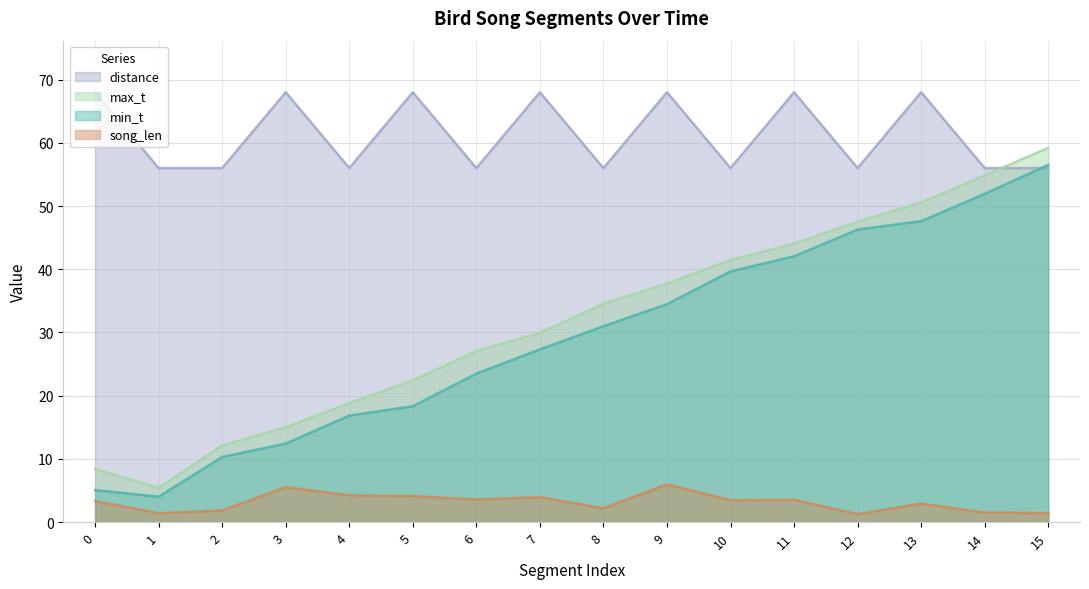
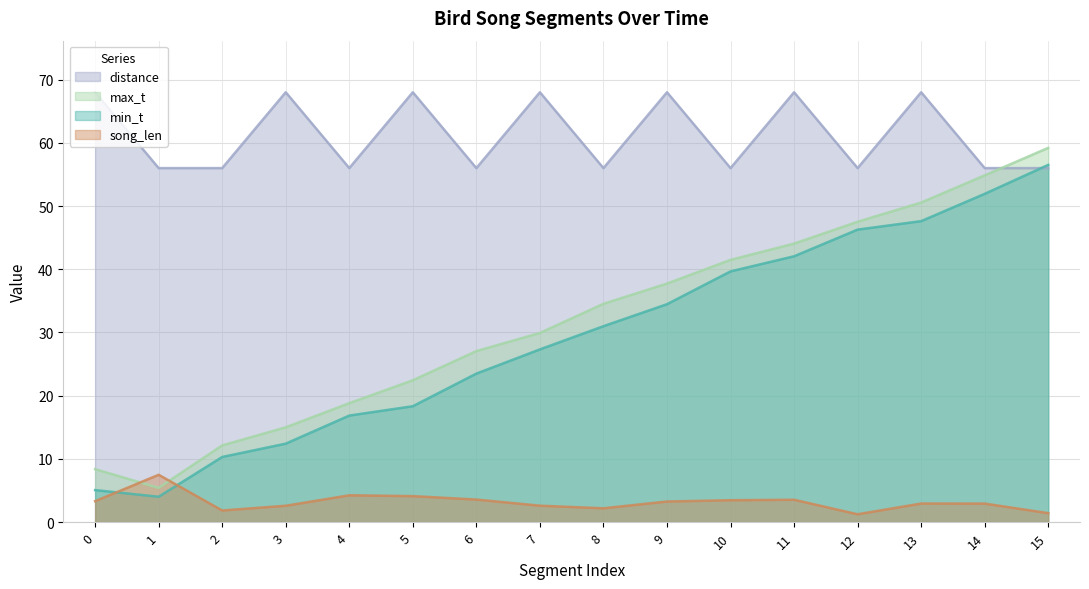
song_len, 1: 1 -> 7
song_len, 3: 6 -> 3
song_len, 7: 4 -> 3
song_len, 9: 6 -> 3
song_len, 14: 1 -> 3
